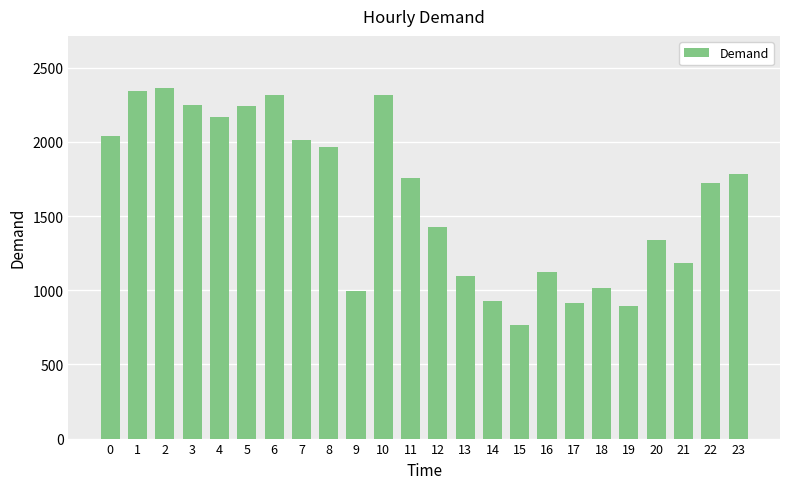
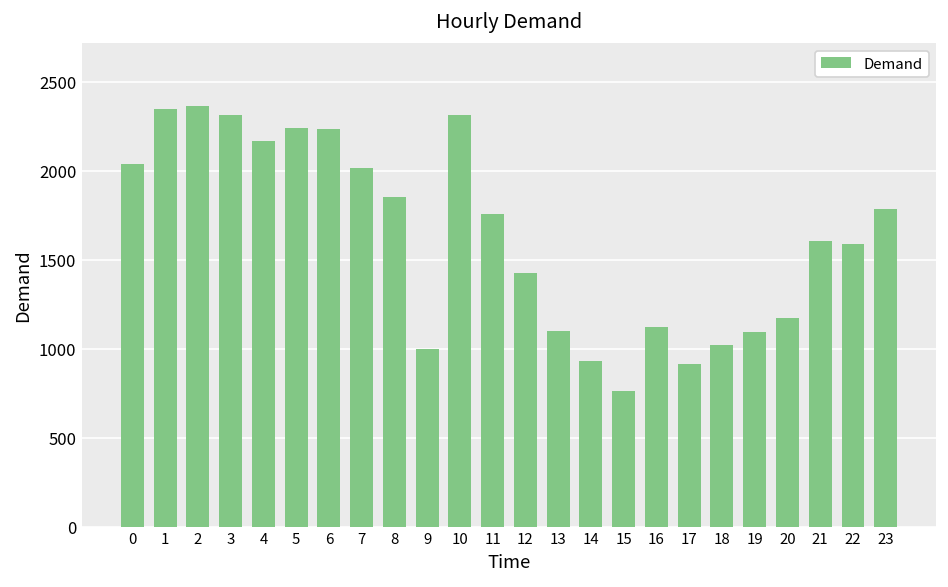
3: 2250 -> 2310
6: 2310 -> 2240
8: 1970 -> 1850
19: 890 -> 1100
20: 1340 -> 1170
21: 1180 -> 1600
22: 1720 -> 1590
